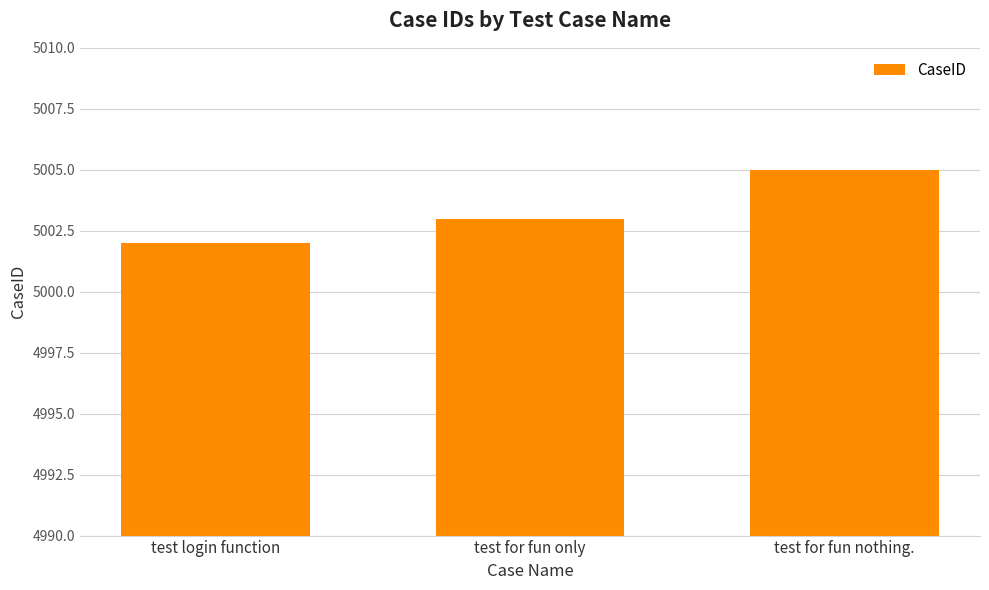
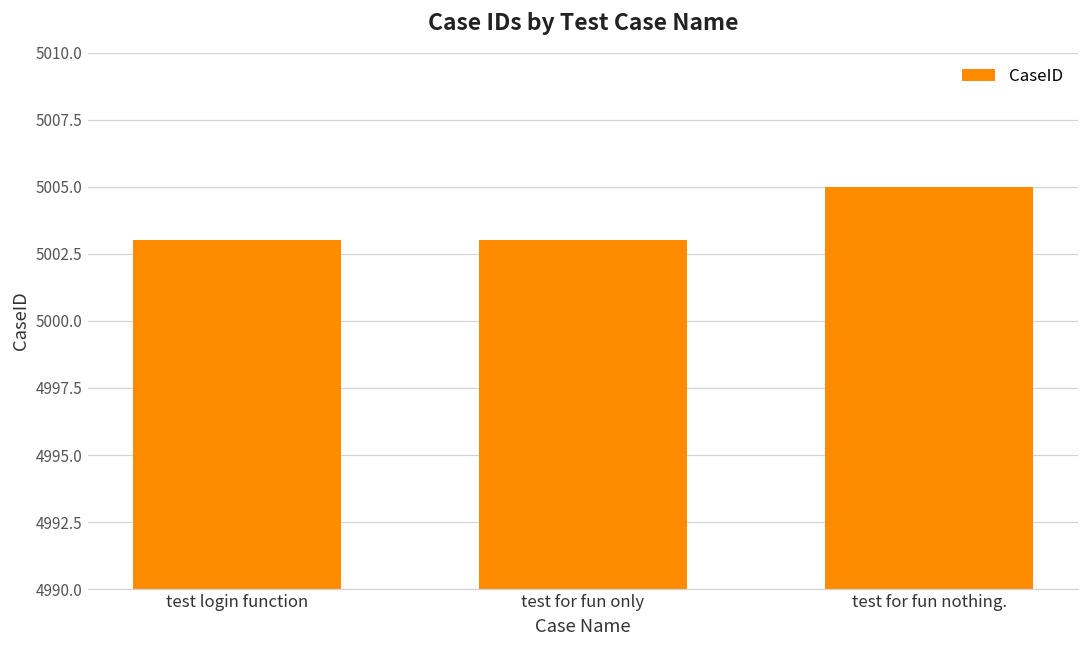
test login function: 5002 -> 5003
